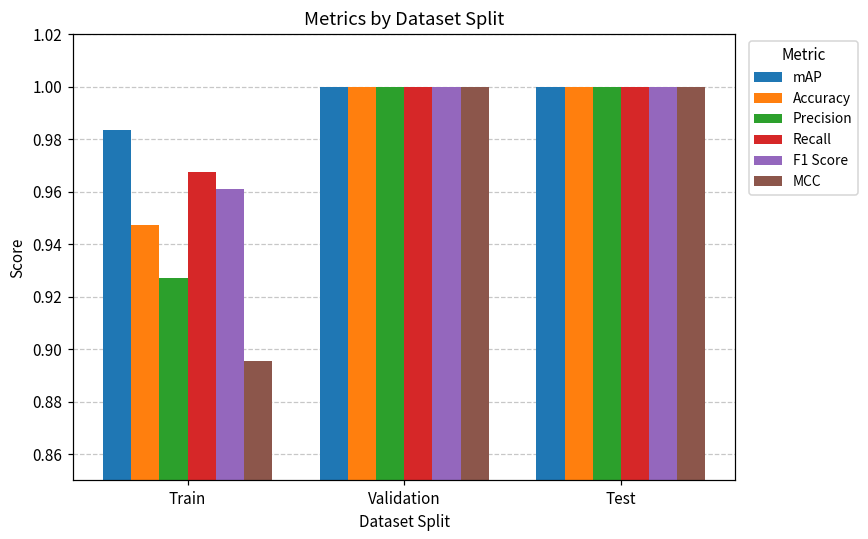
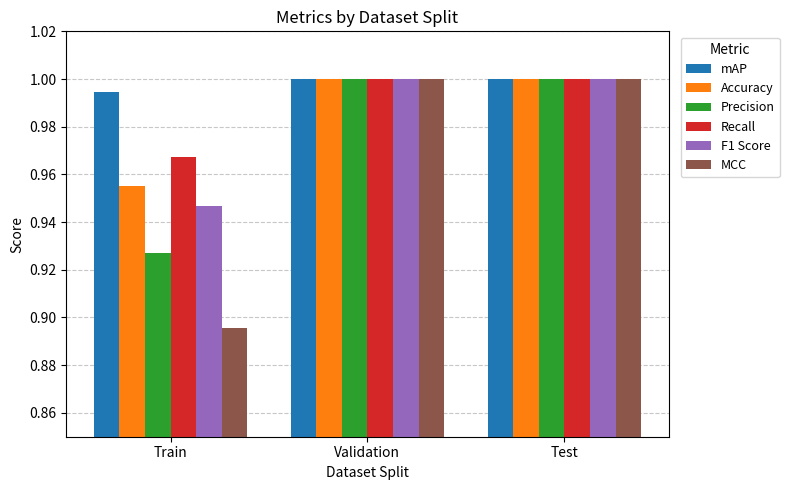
mAP, Train: 0.983 -> 0.995
Accuracy, Train: 0.947 -> 0.955
F1 Score, Train: 0.961 -> 0.947
